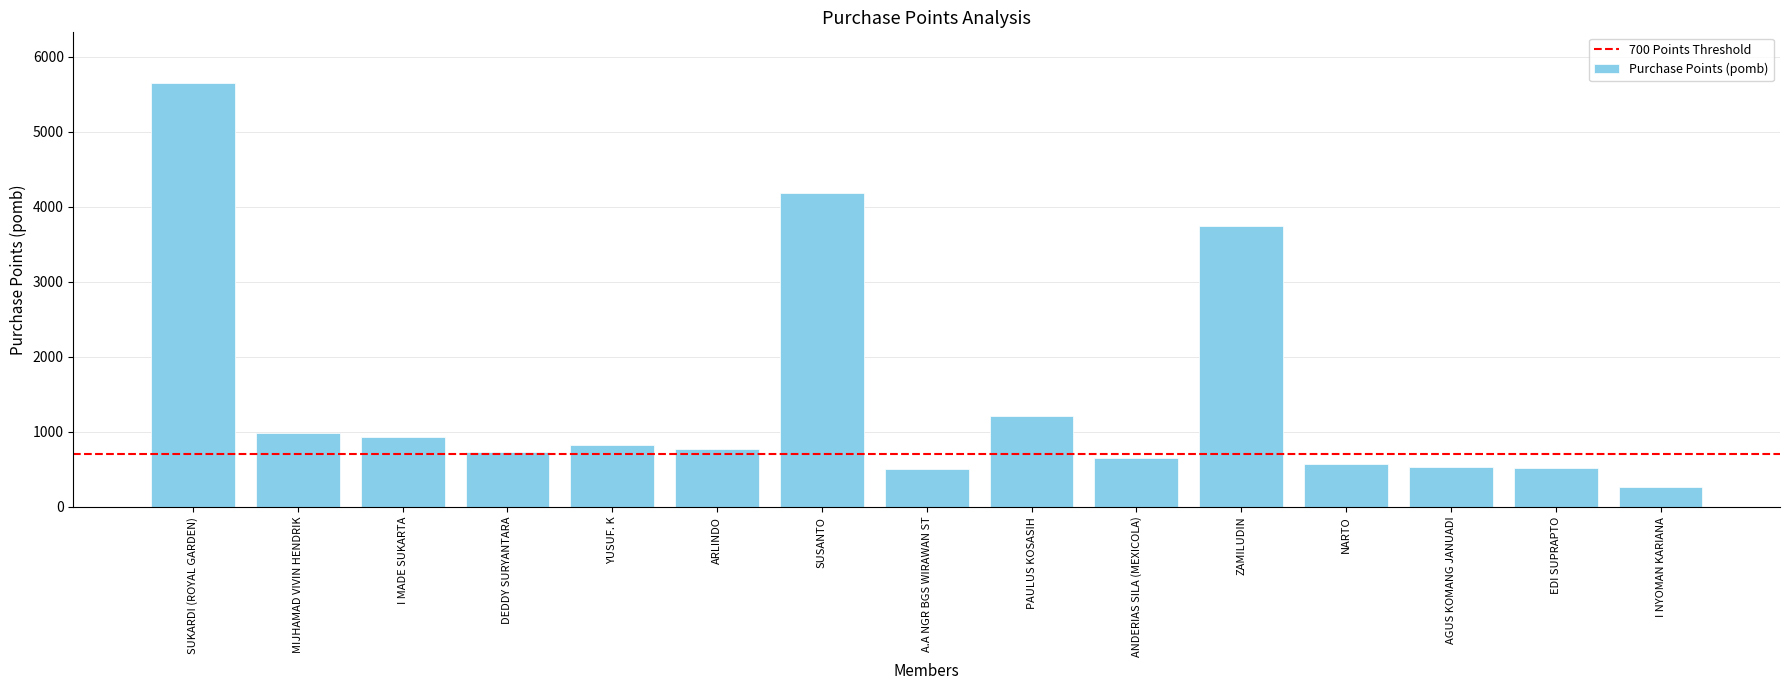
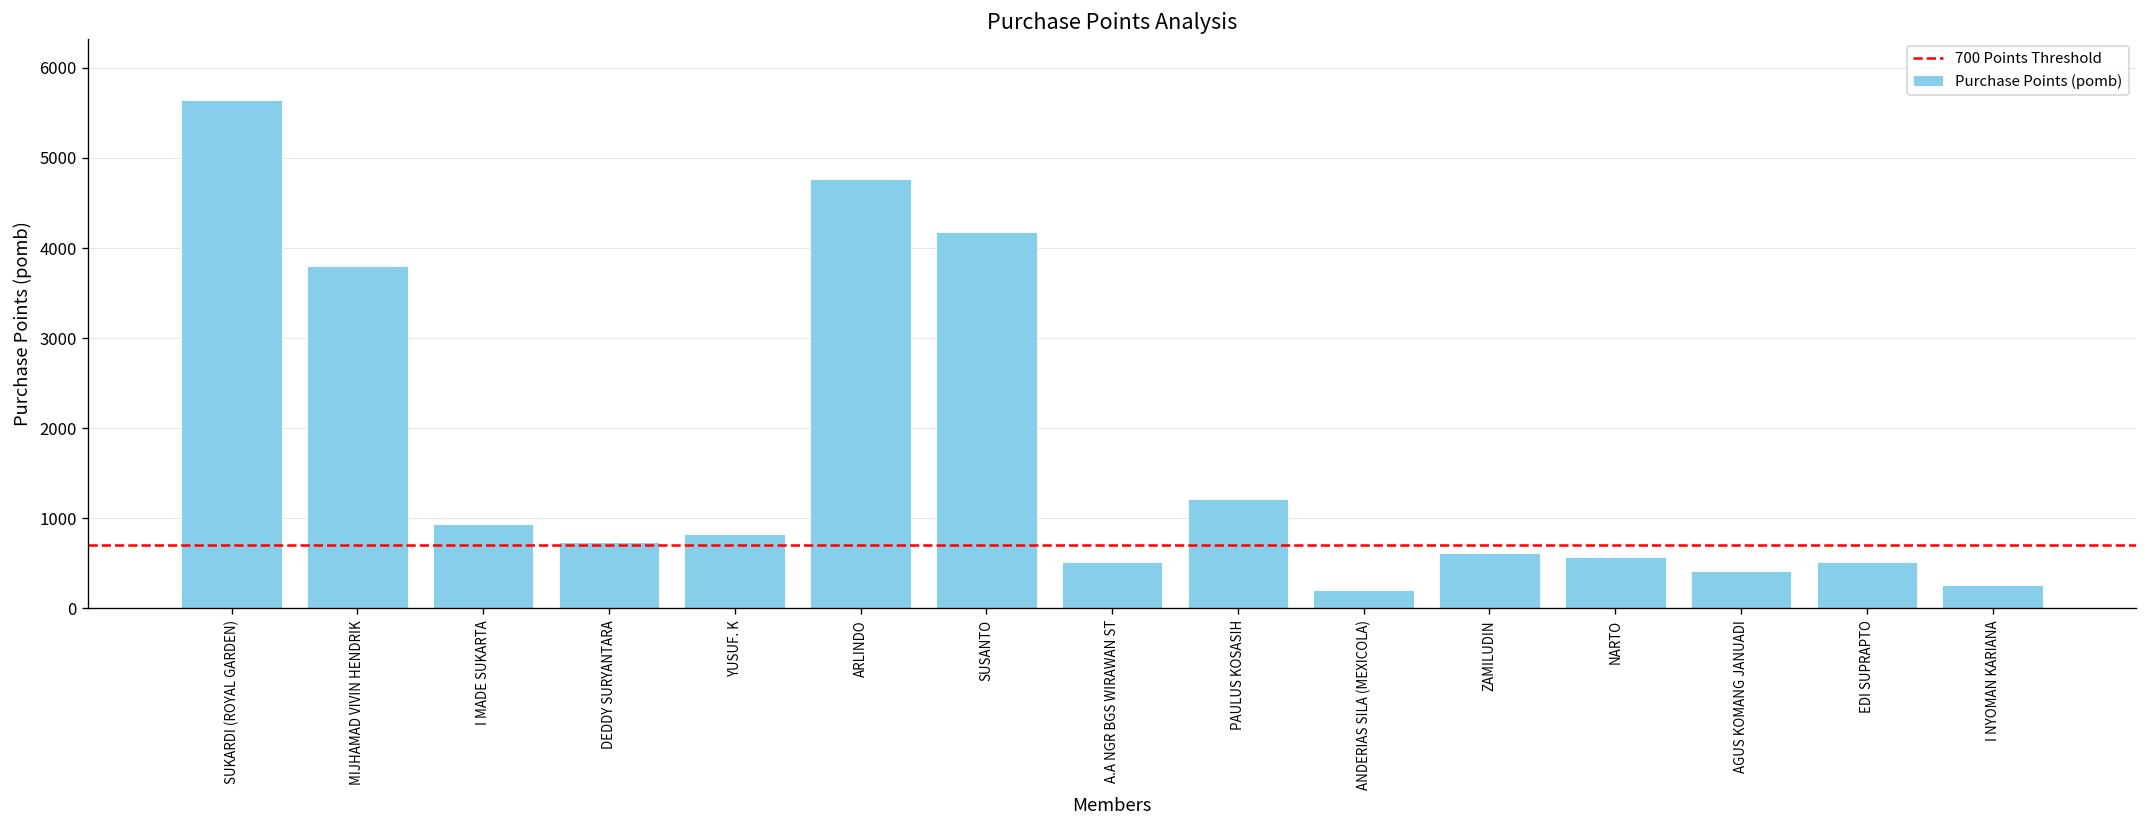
MIJHAMAD VIVIN HENDRIK: 1000 -> 3800
ARLINDO: 800 -> 4800
ANDERIAS SILA (MEXICOLA): 600 -> 200
ZAMILUDIN: 3700 -> 600
AGUS KOMANG JANUADI: 500 -> 400
